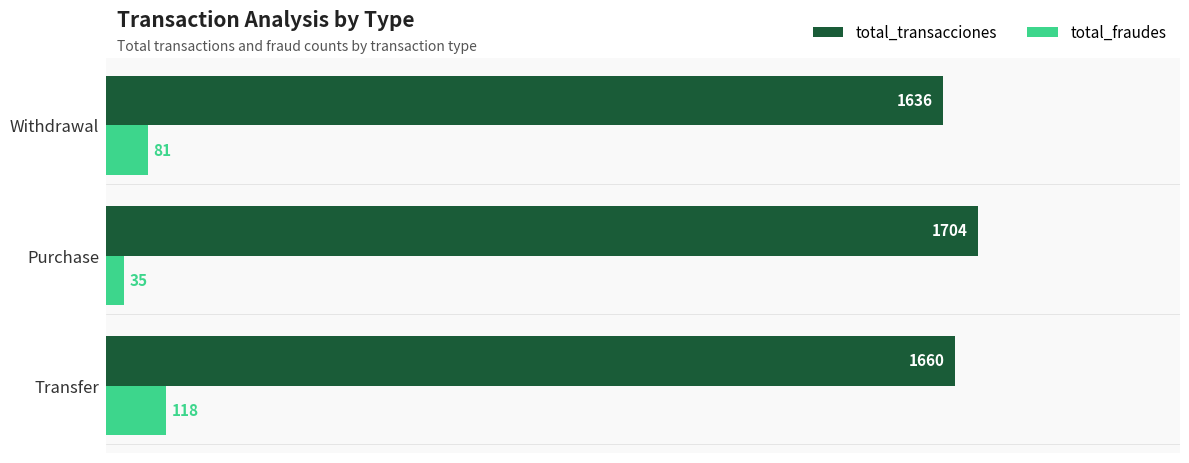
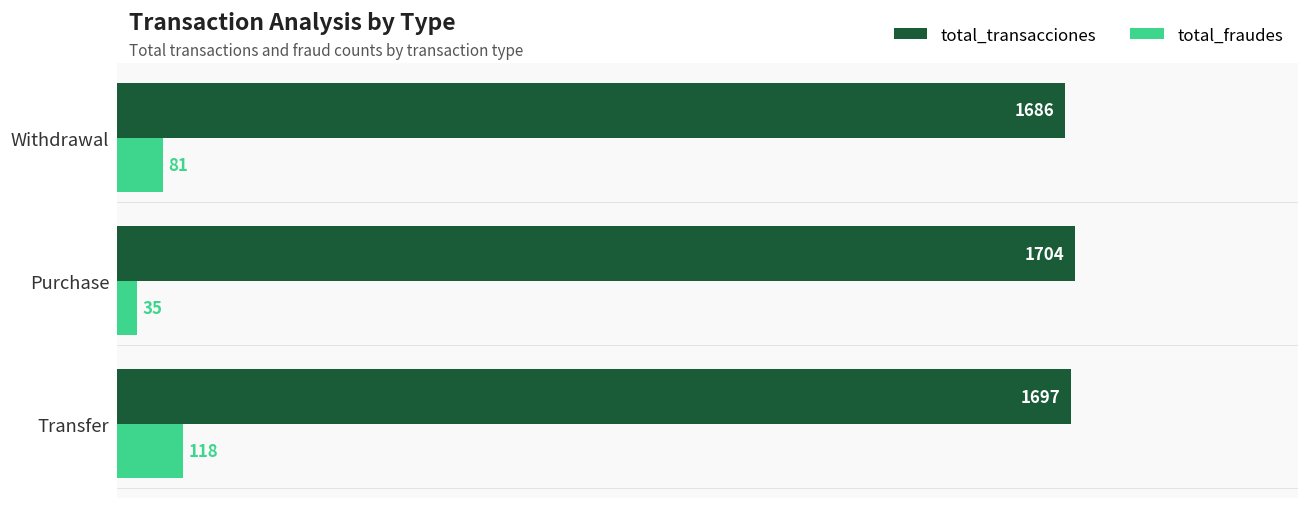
total_transacciones, Withdrawal: 1636 -> 1686
total_transacciones, Transfer: 1660 -> 1697
